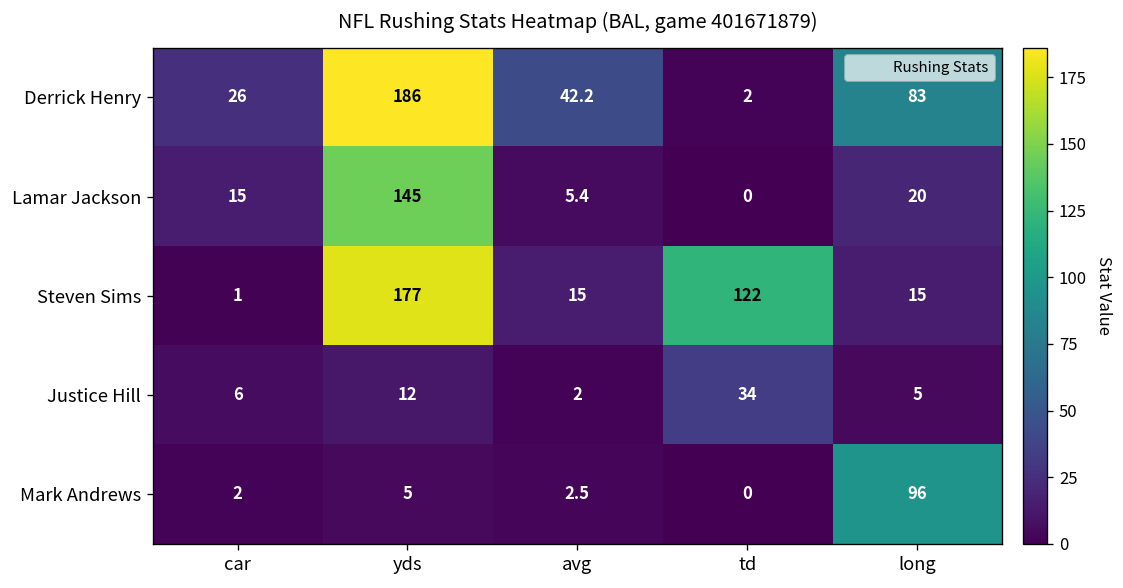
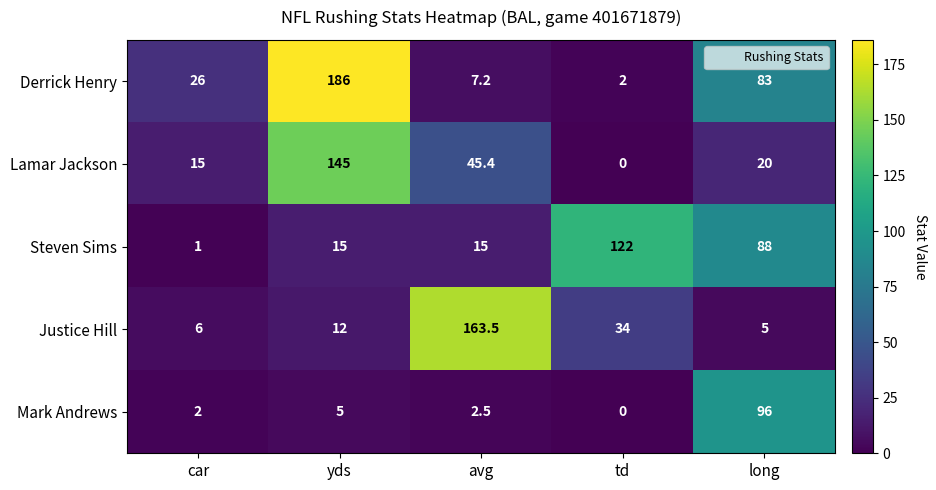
Derrick Henry, avg: 42.2 -> 7.2
Lamar Jackson, avg: 5.4 -> 45.4
Steven Sims, yds: 177 -> 15
Steven Sims, long: 15 -> 88
Justice Hill, avg: 2 -> 163.5
